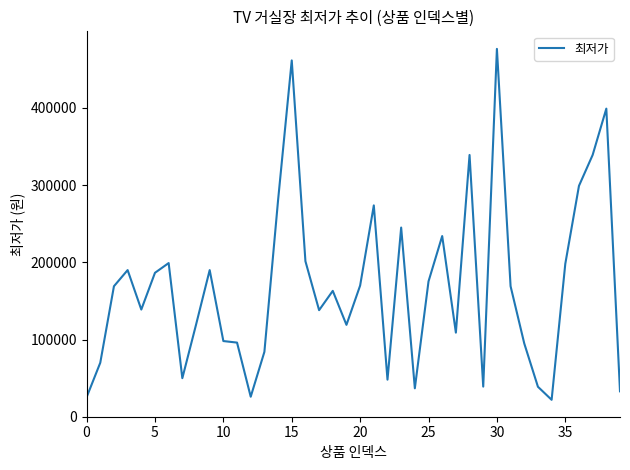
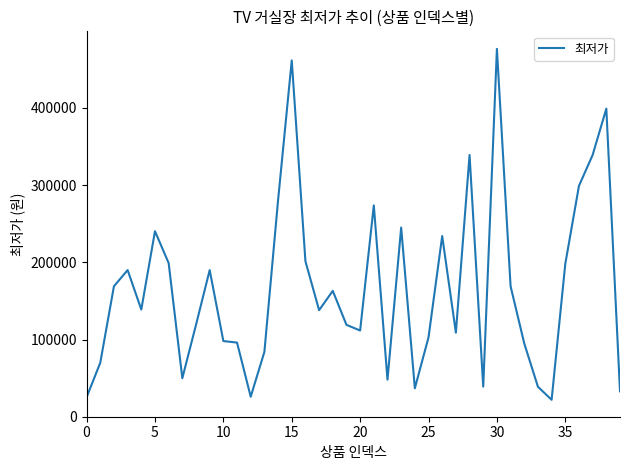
5: 190000 -> 240000
20: 170000 -> 110000
25: 180000 -> 100000
